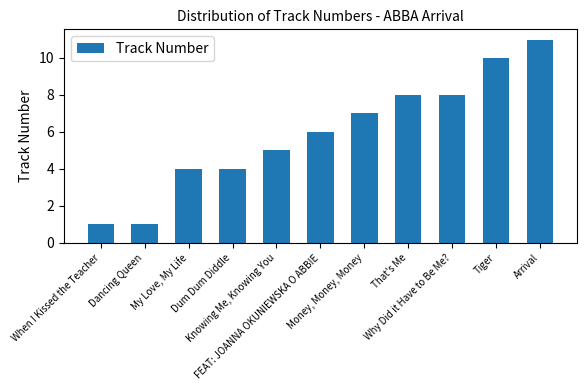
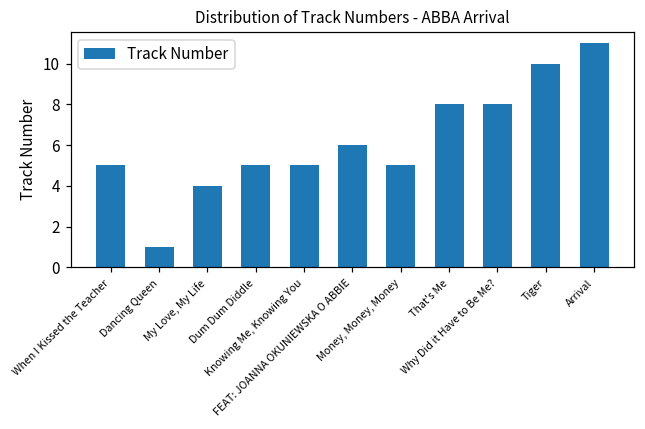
When I Kissed the Teacher: 1 -> 5
Dum Dum Diddle: 4 -> 5
Money, Money, Money: 7 -> 5
